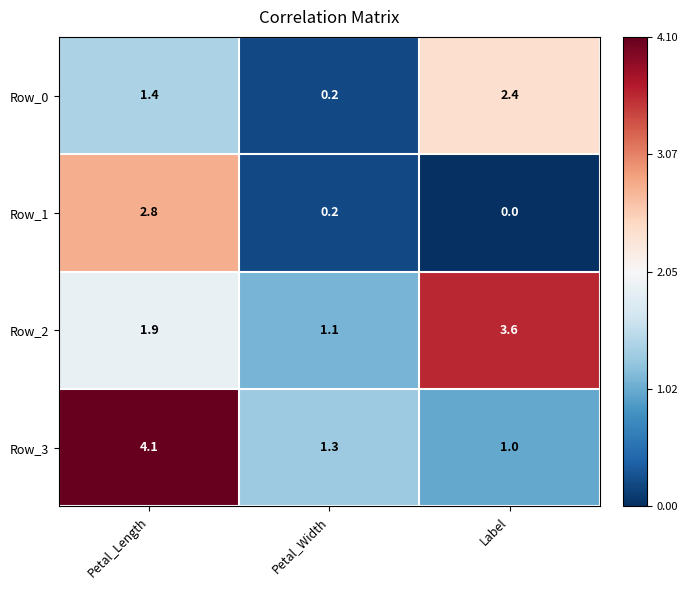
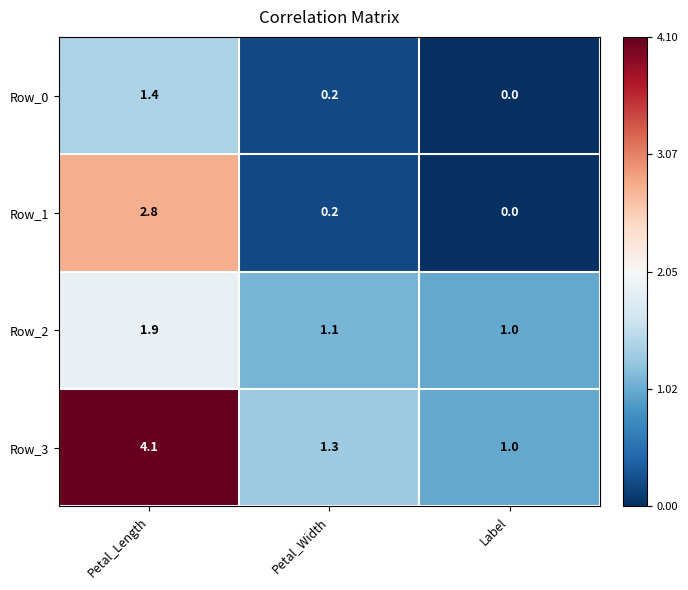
Row_0, Label: 2.4 -> 0.0
Row_2, Label: 3.6 -> 1.0
